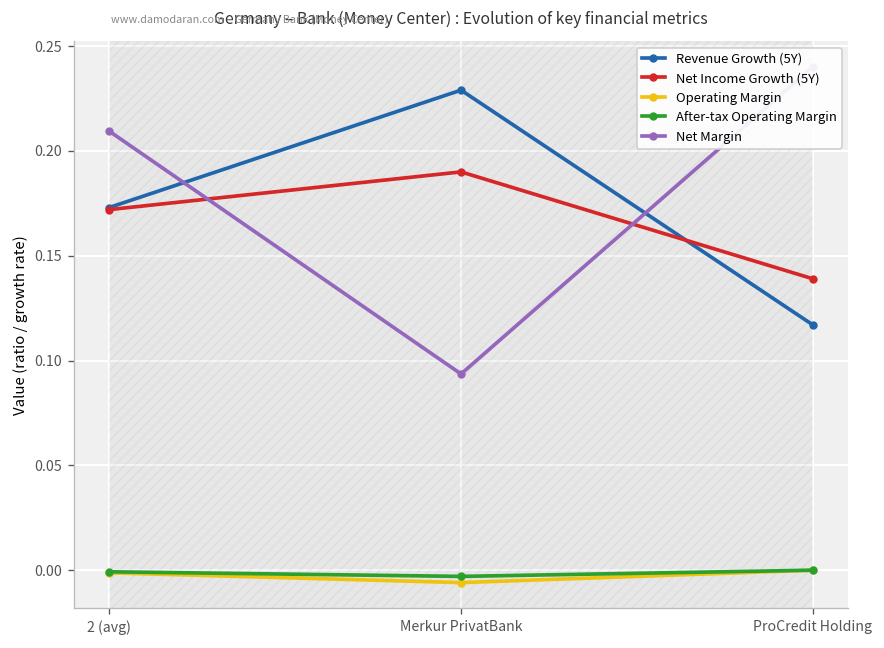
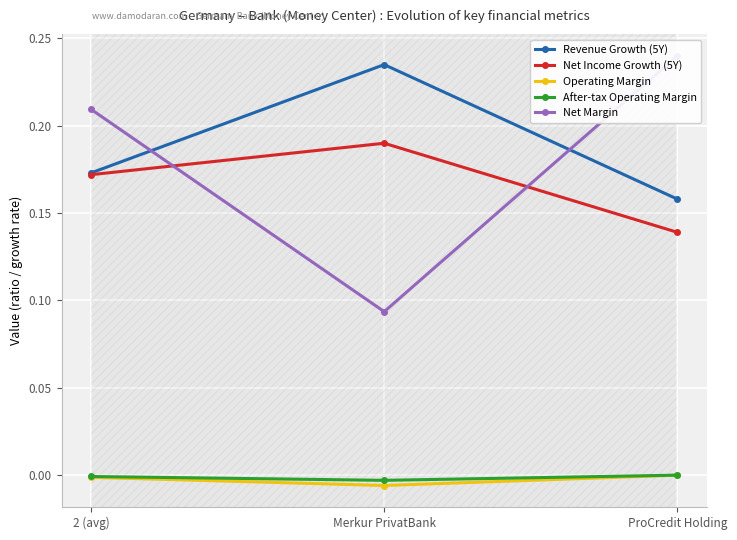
Revenue Growth (5Y), Merkur PrivatBank: 0.229 -> 0.235
Revenue Growth (5Y), ProCredit Holding: 0.117 -> 0.158
